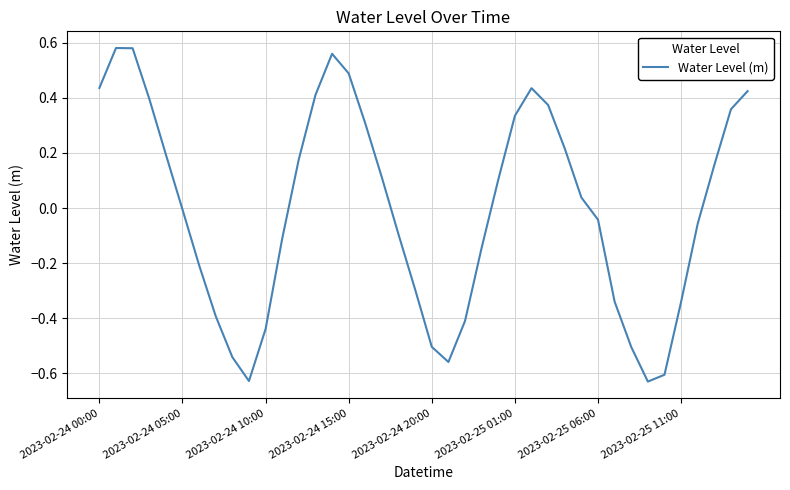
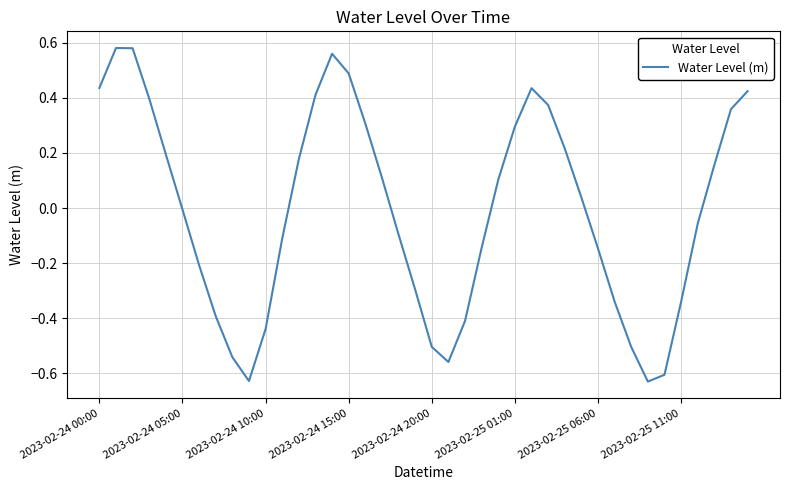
2023-02-25 01:00: 0.33 -> 0.30
2023-02-25 06:00: -0.04 -> -0.15
